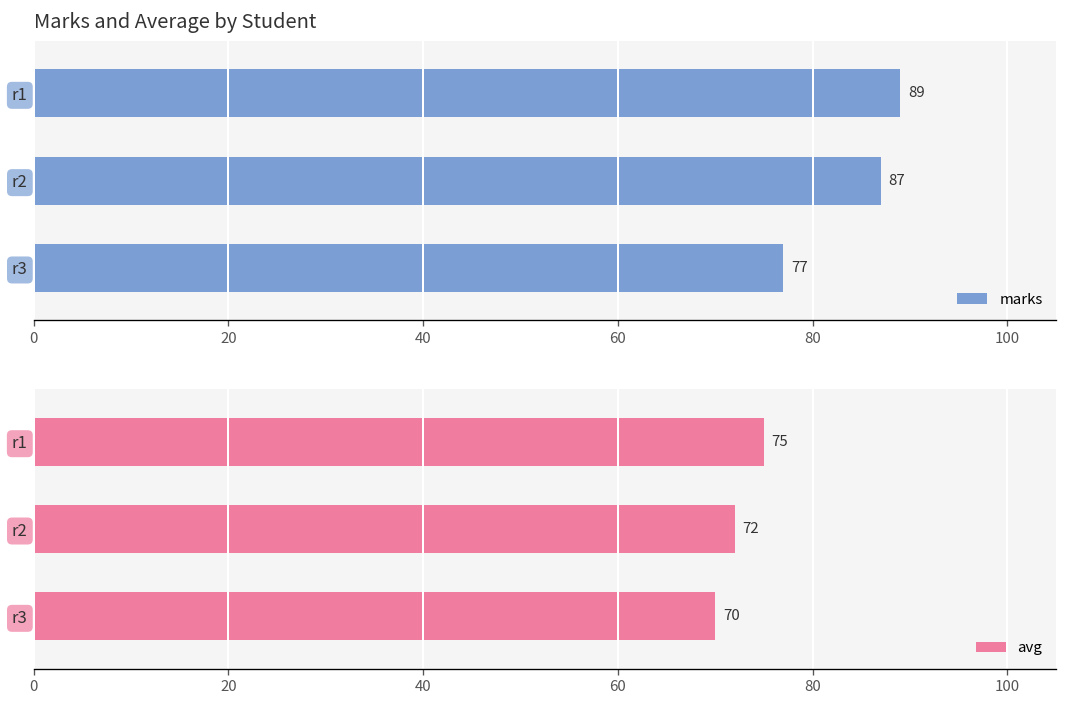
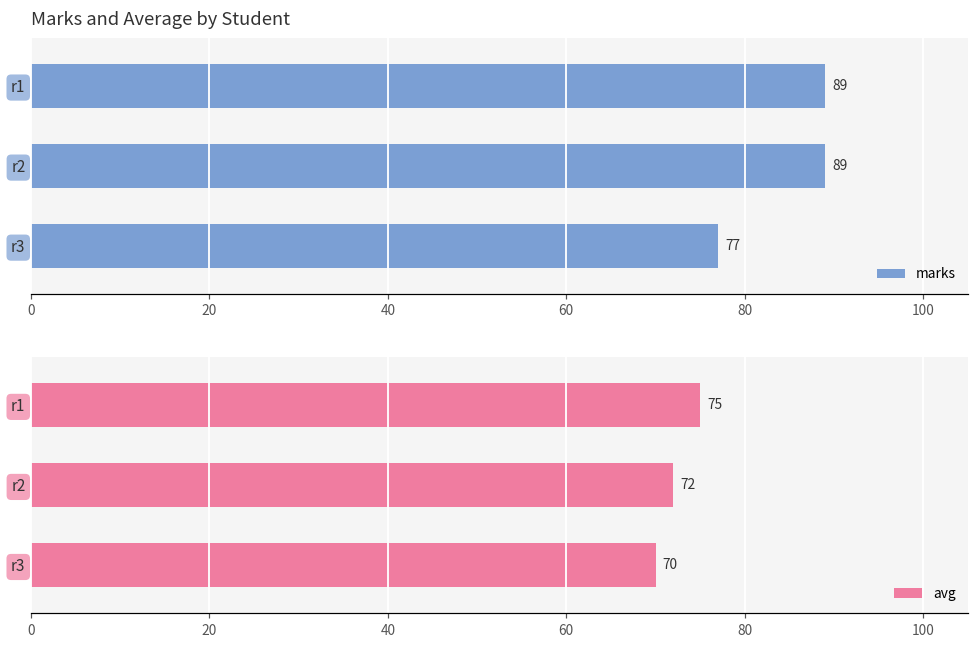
Marks and Average by Student, r2: 87 -> 89
